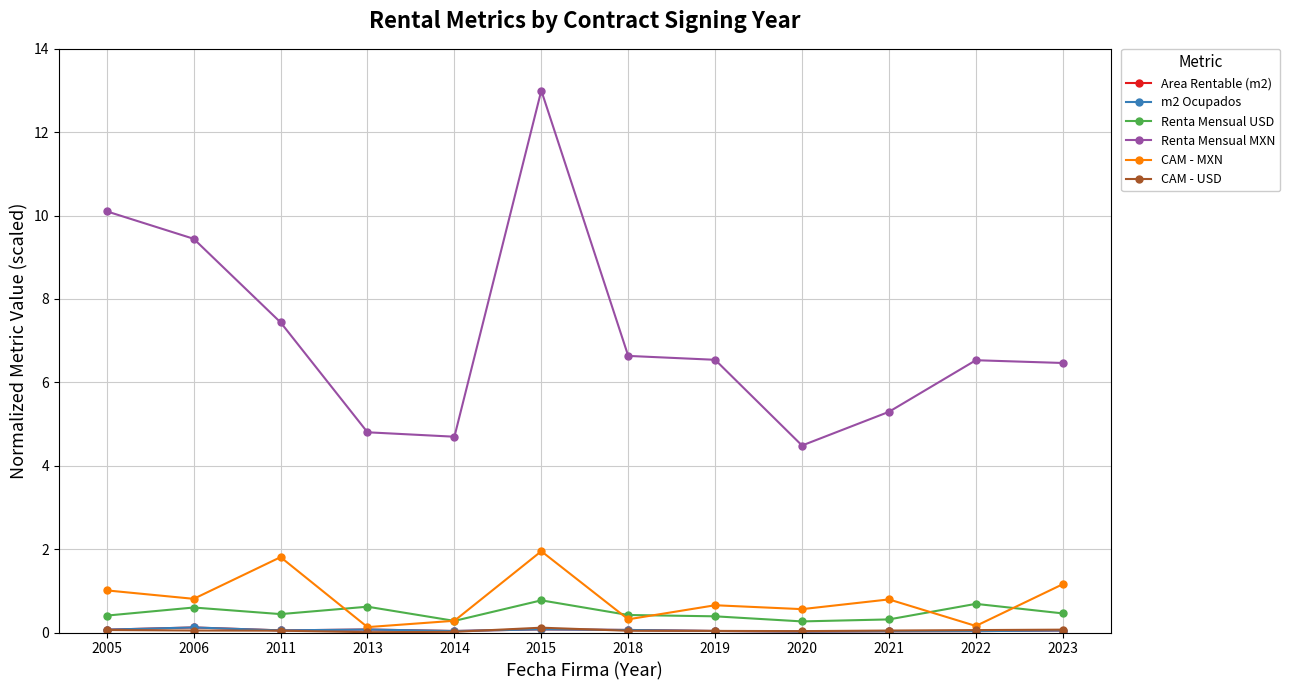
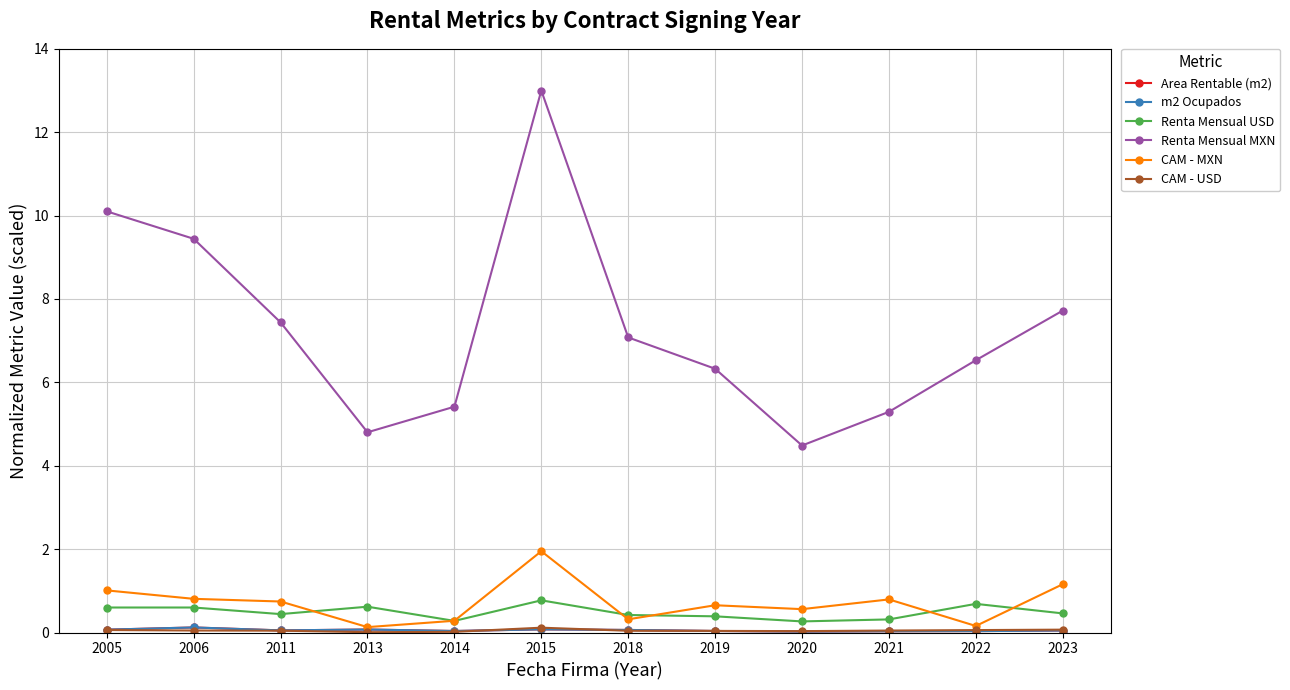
Renta Mensual USD, 2005: 0.4 -> 0.6
CAM - MXN, 2011: 1.8 -> 0.7
Renta Mensual MXN, 2014: 4.7 -> 5.4
Renta Mensual MXN, 2018: 6.6 -> 7.1
Renta Mensual MXN, 2019: 6.5 -> 6.3
Renta Mensual MXN, 2023: 6.5 -> 7.7
